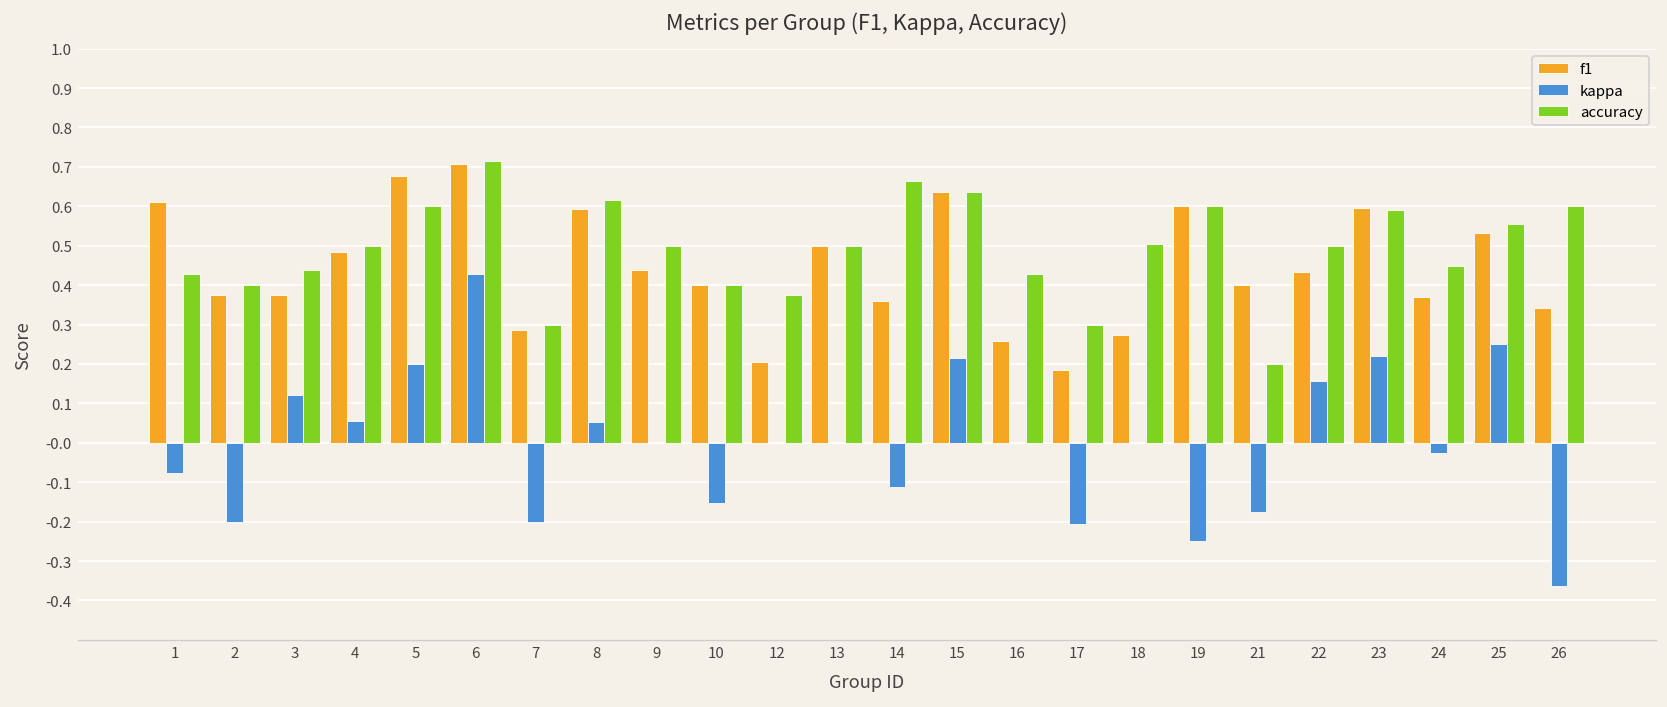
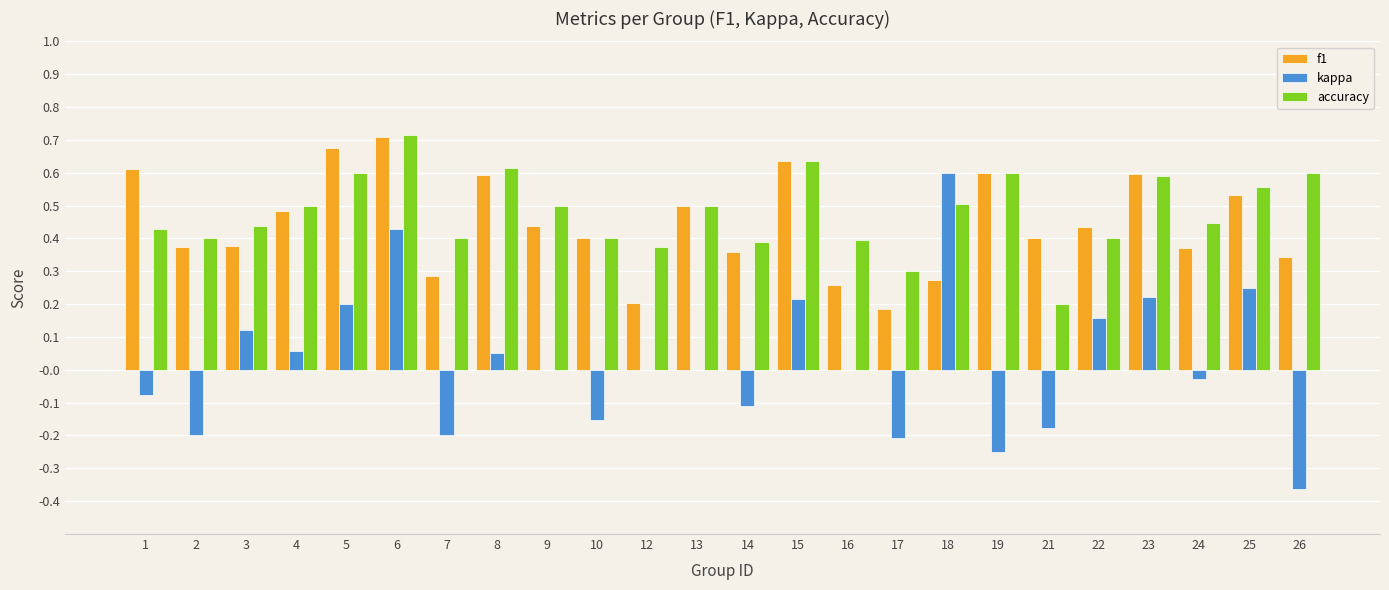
accuracy, 7: 0.3 -> 0.4
accuracy, 14: 0.66 -> 0.39
accuracy, 16: 0.43 -> 0.40
kappa, 18: 0.0 -> 0.6
accuracy, 22: 0.5 -> 0.4
